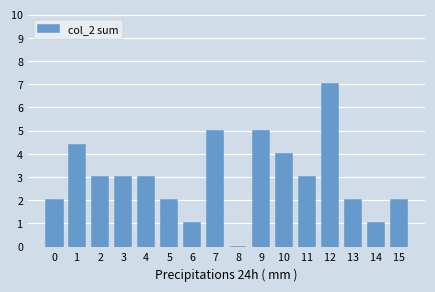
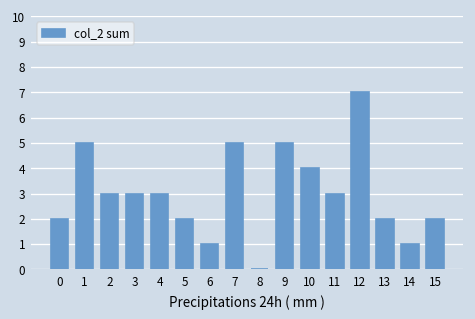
1: 4.4 -> 5.0
